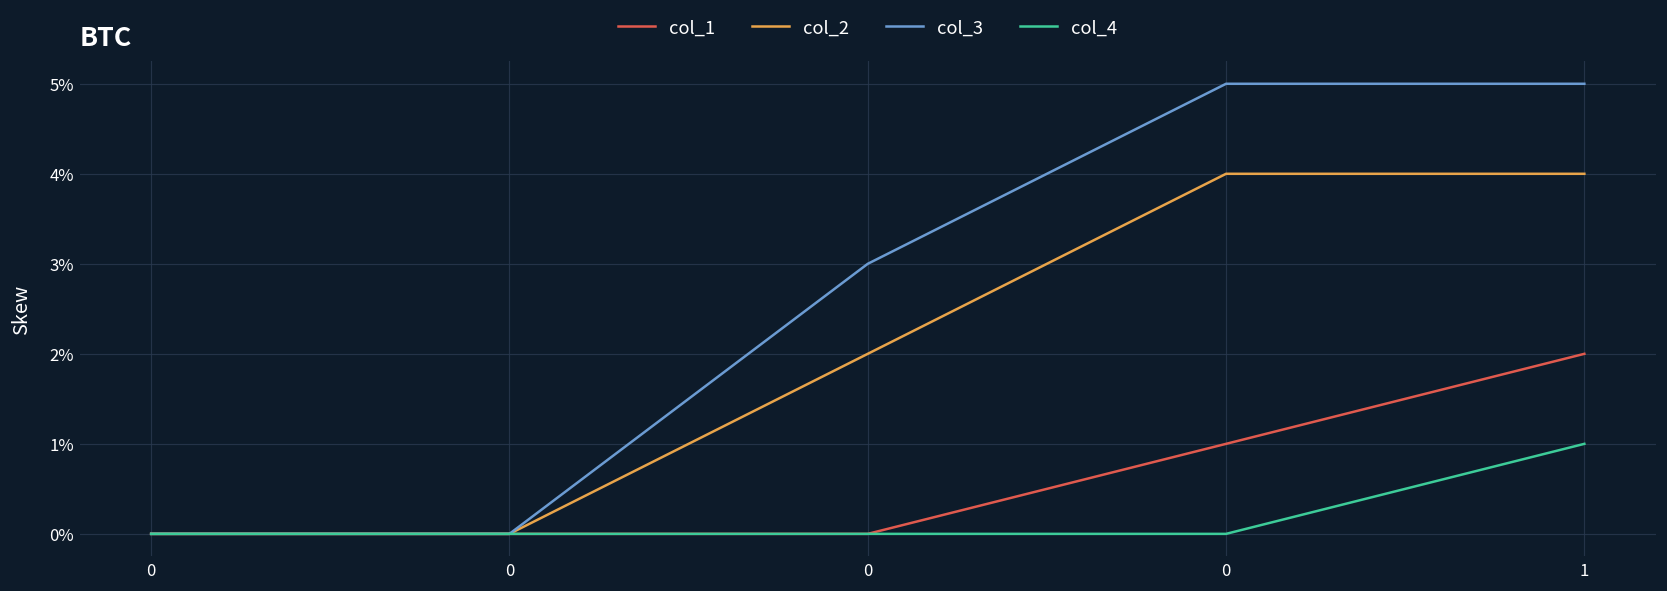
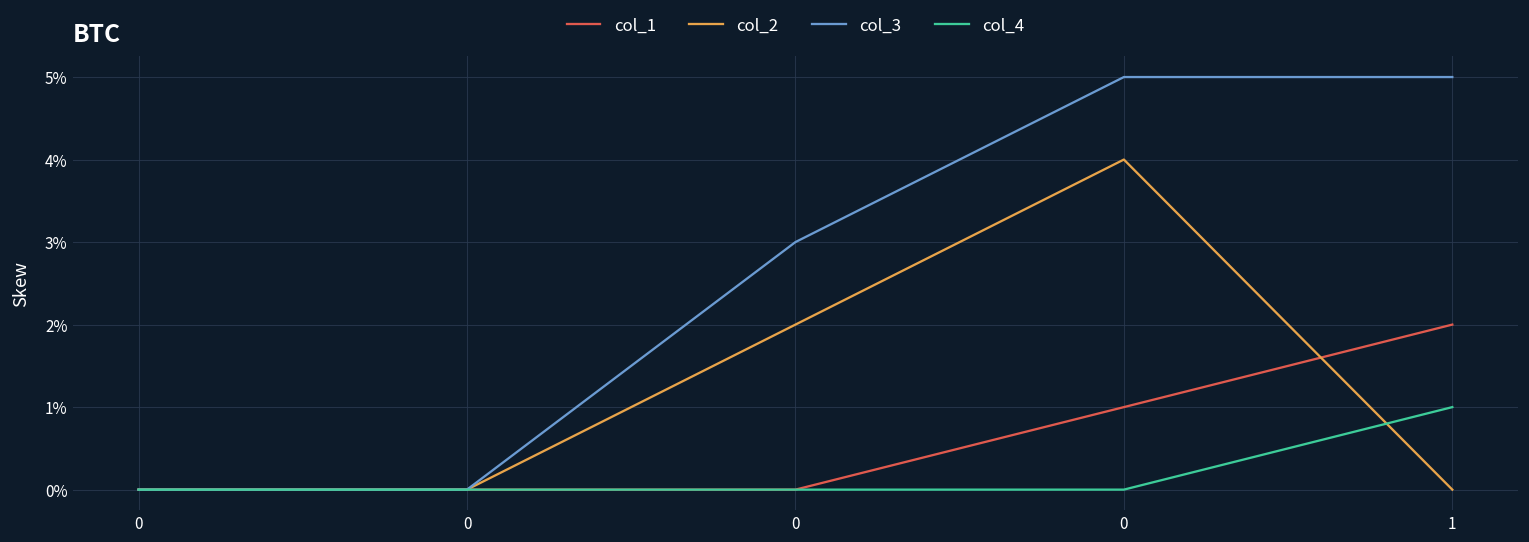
col_2, 1: 4% -> 0%
